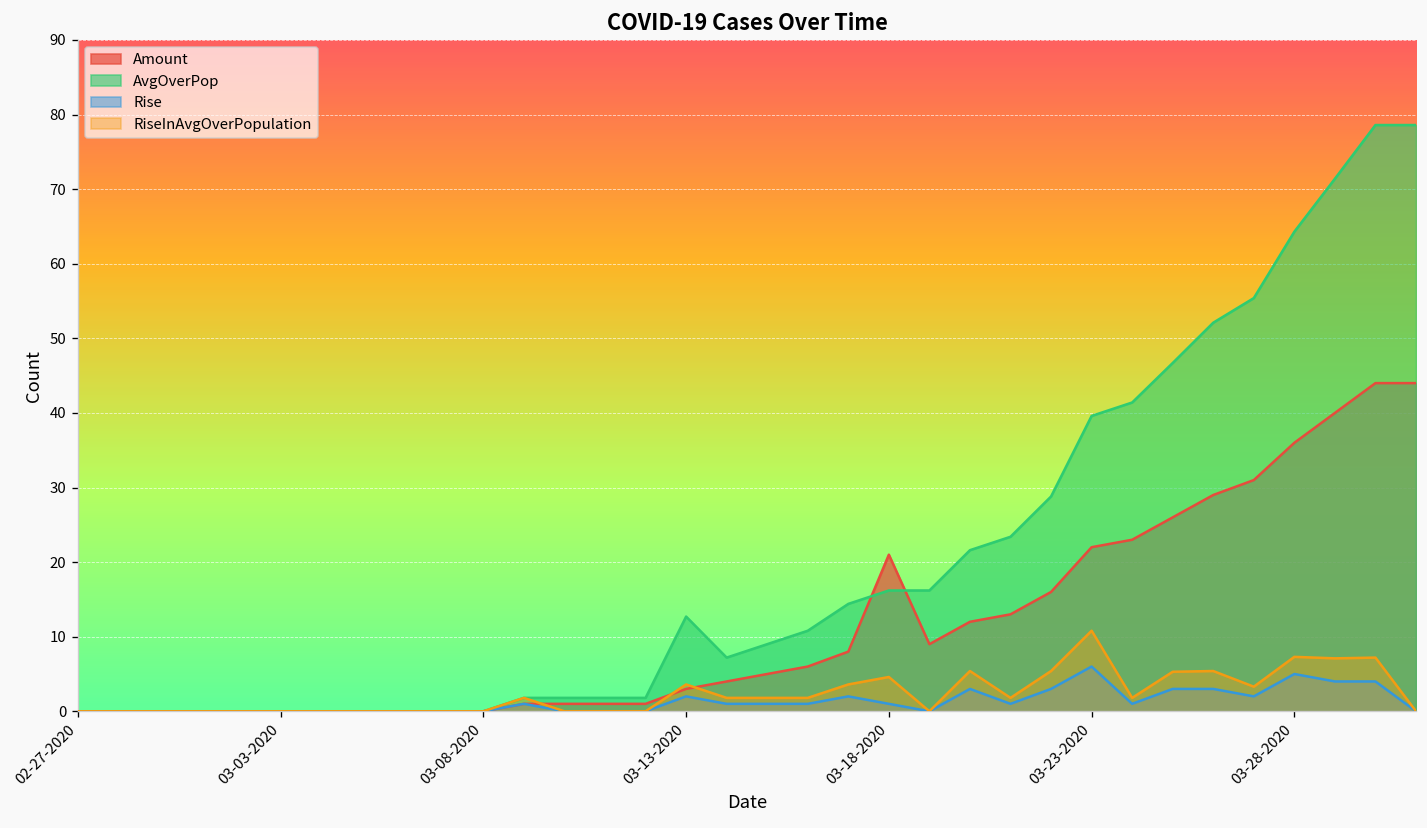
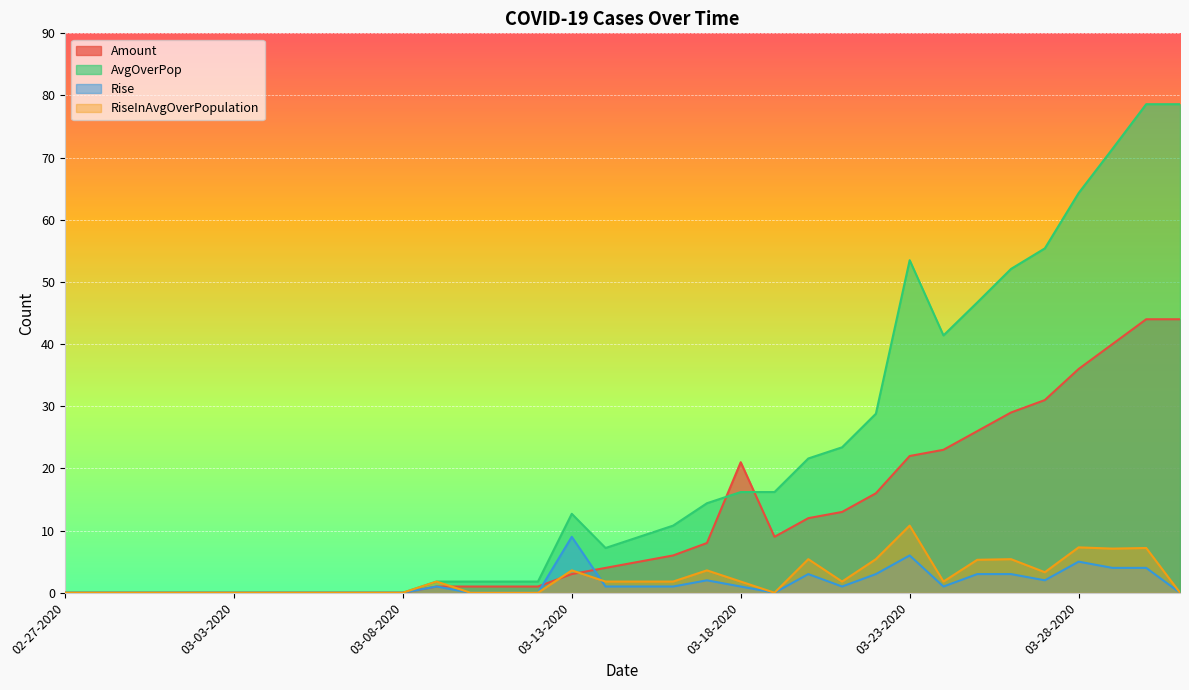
Rise, 03-13-2020: 2 -> 9
RiseInAvgOverPopulation, 03-18-2020: 5 -> 2
AvgOverPop, 03-23-2020: 40 -> 54
